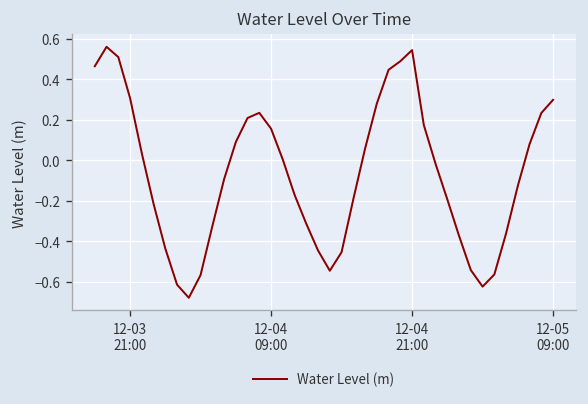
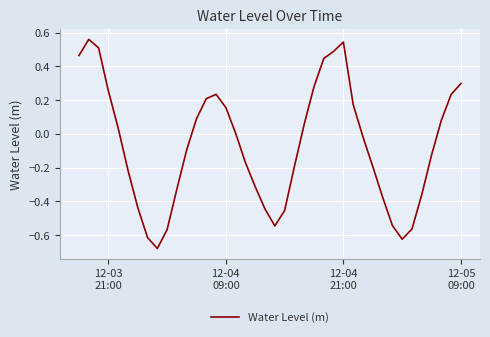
12-03 21:00: 0.31 -> 0.25
